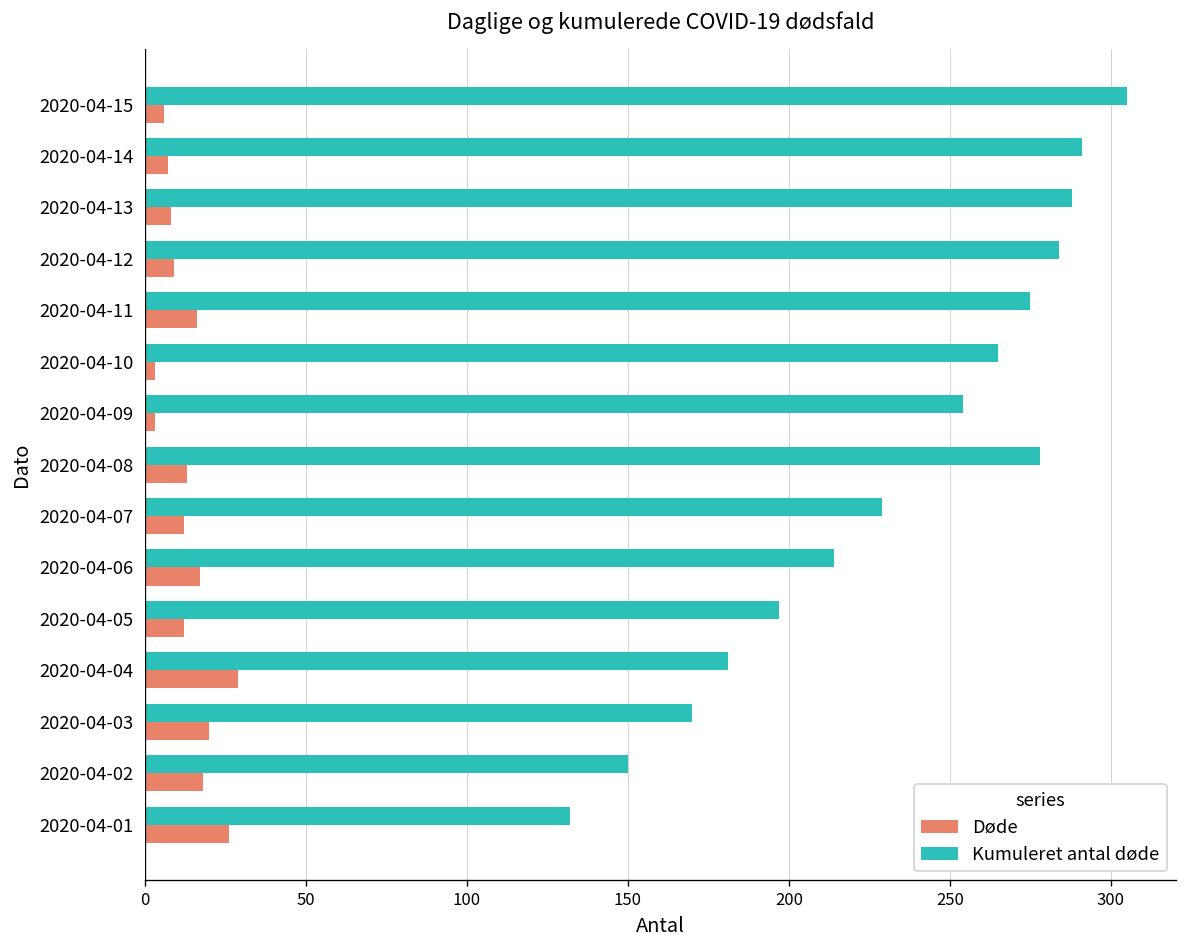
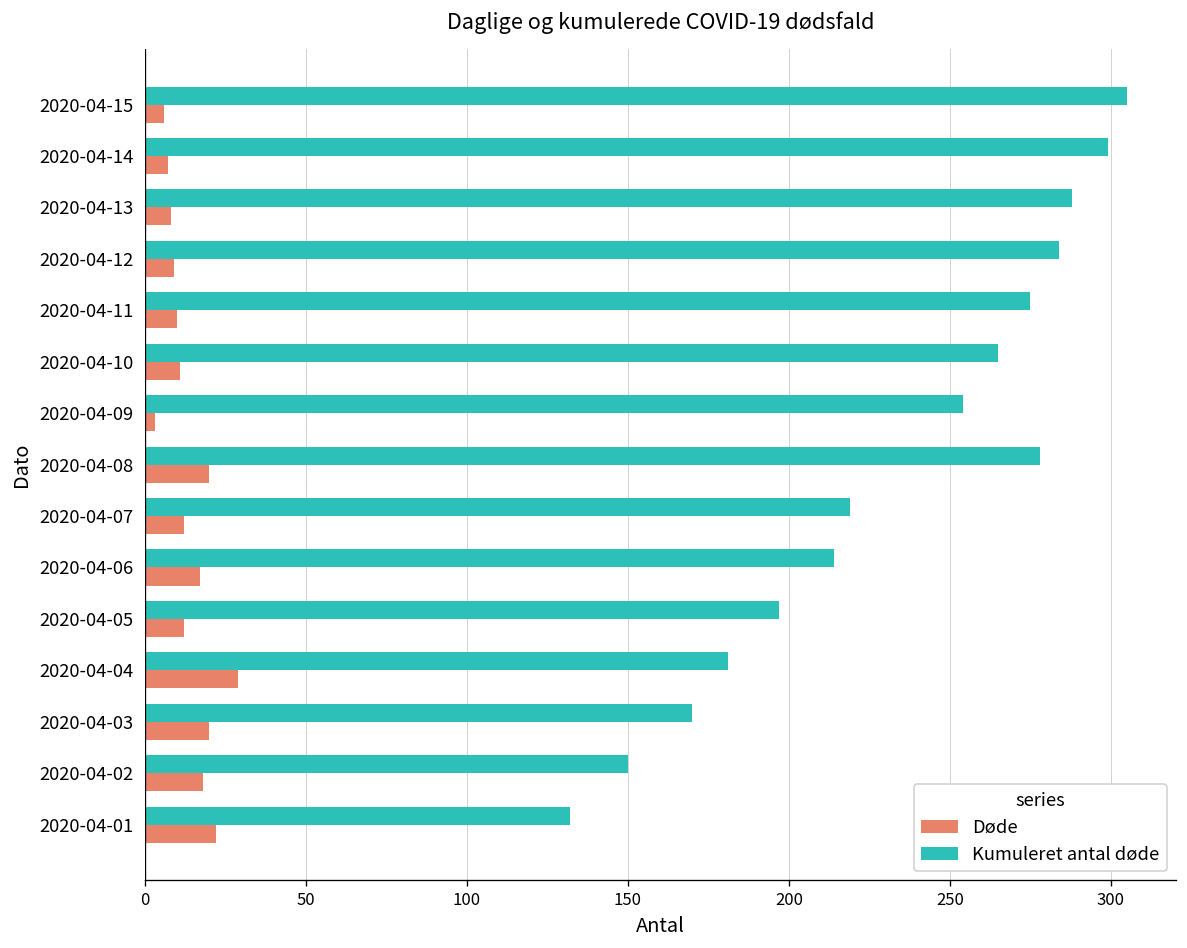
Kumuleret antal døde, 2020-04-14: 291 -> 299
Døde, 2020-04-11: 16 -> 10
Døde, 2020-04-10: 3 -> 11
Døde, 2020-04-08: 13 -> 20
Kumuleret antal døde, 2020-04-07: 229 -> 219
Døde, 2020-04-01: 26 -> 22
